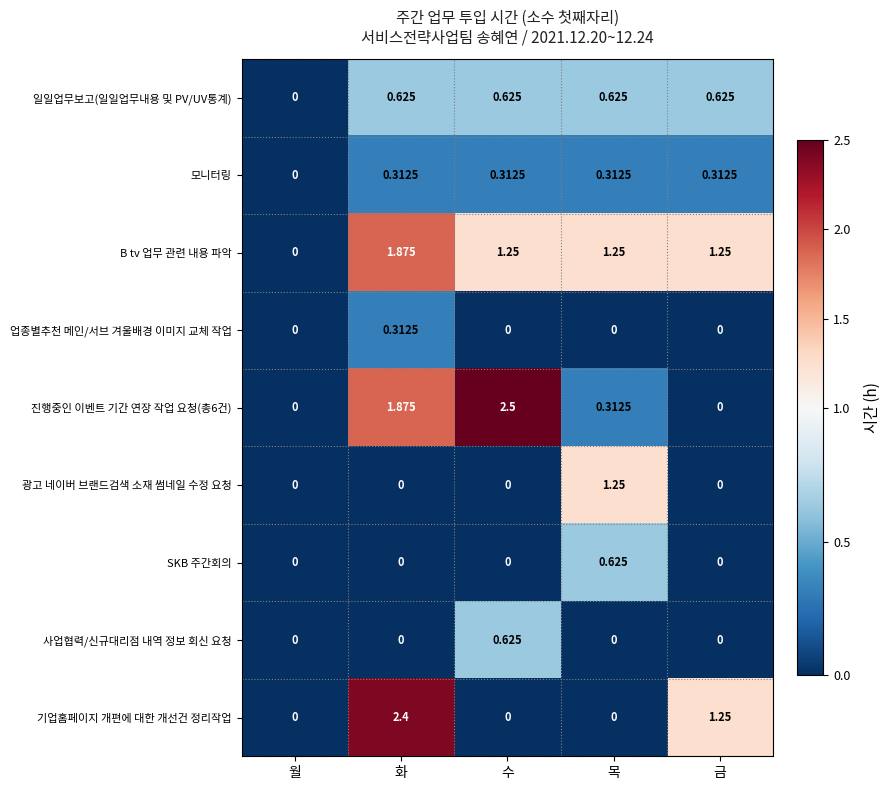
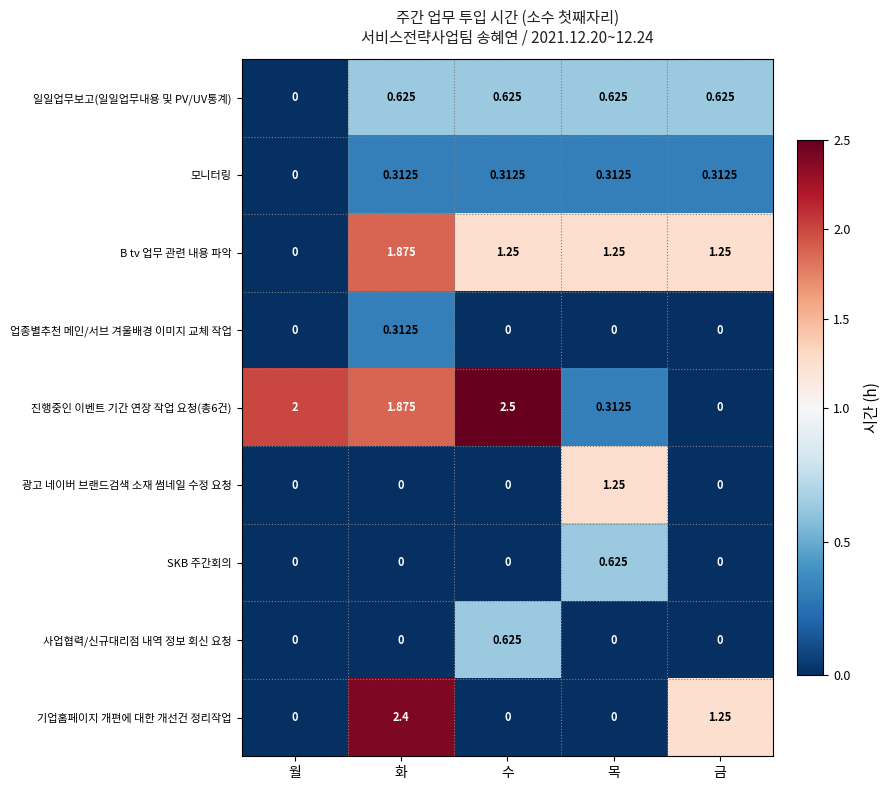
진행중인 이벤트 기간 연장 작업 요청(총6건), 월: 0 -> 2
